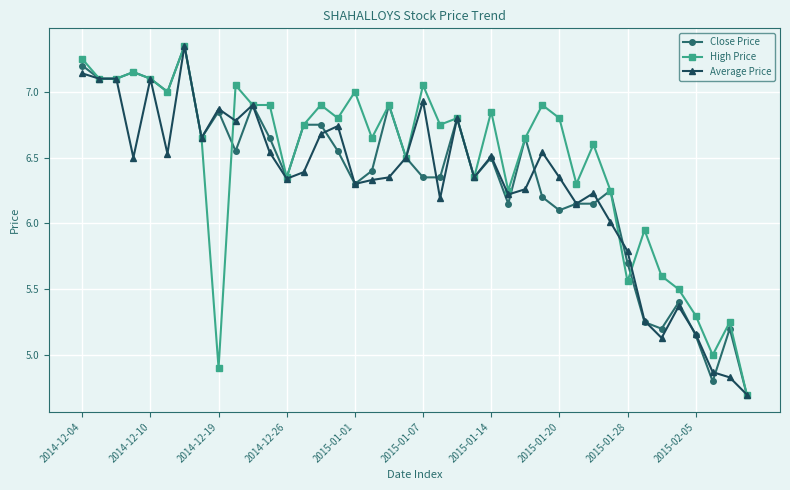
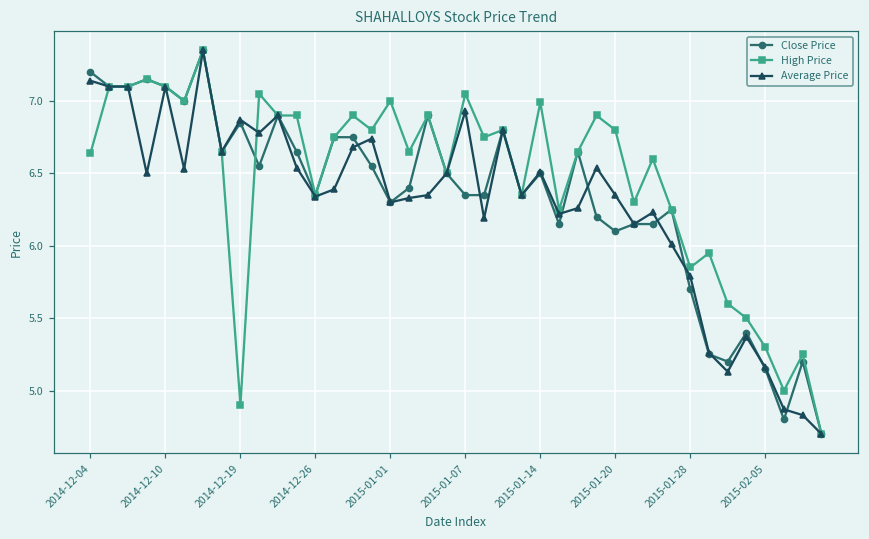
High Price, 2014-12-04: 7.25 -> 6.64
High Price, 2015-01-14: 6.85 -> 6.99
High Price, 2015-01-28: 5.56 -> 5.85
